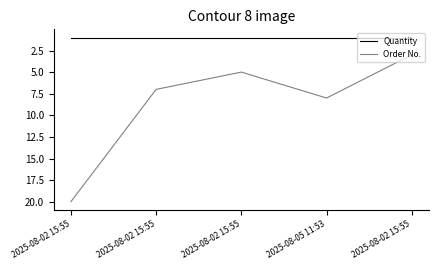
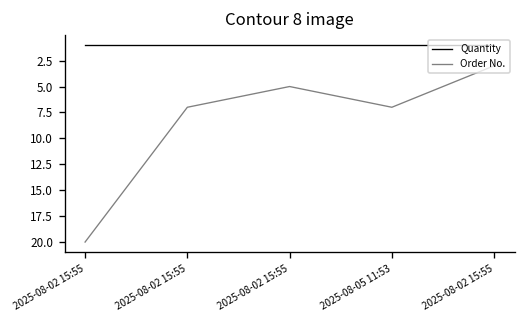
Order No., 2025-08-05 11:53: 8 -> 7
